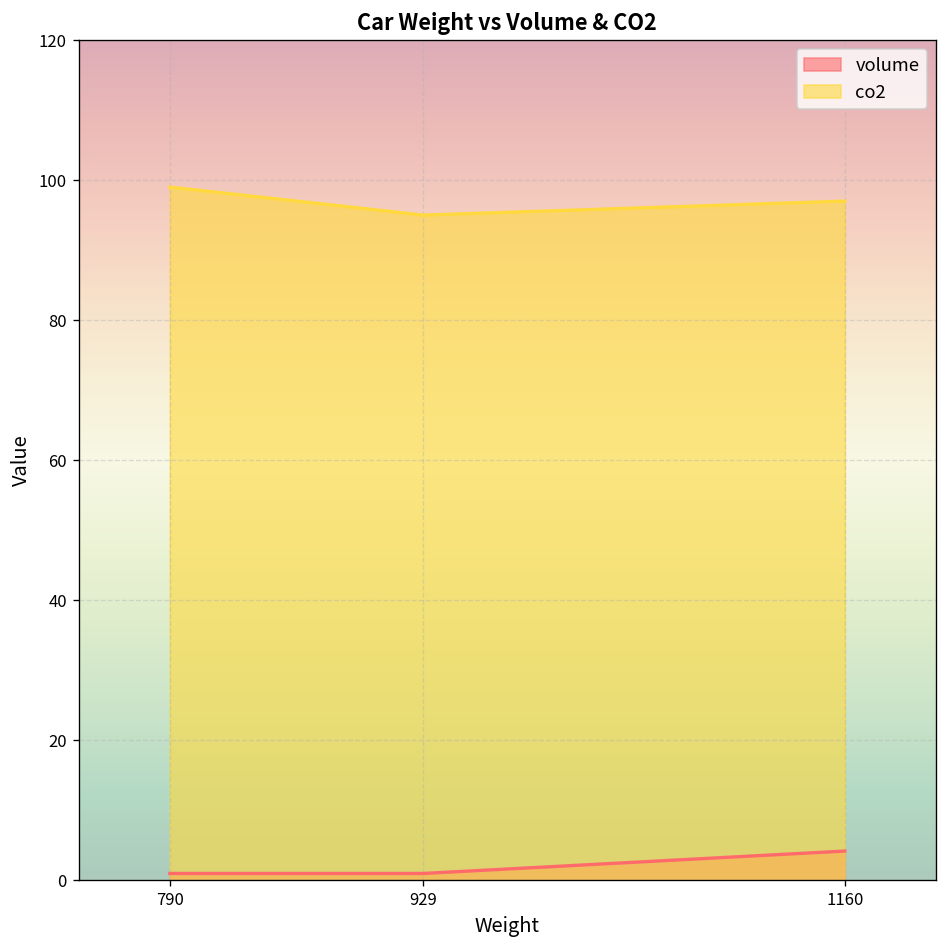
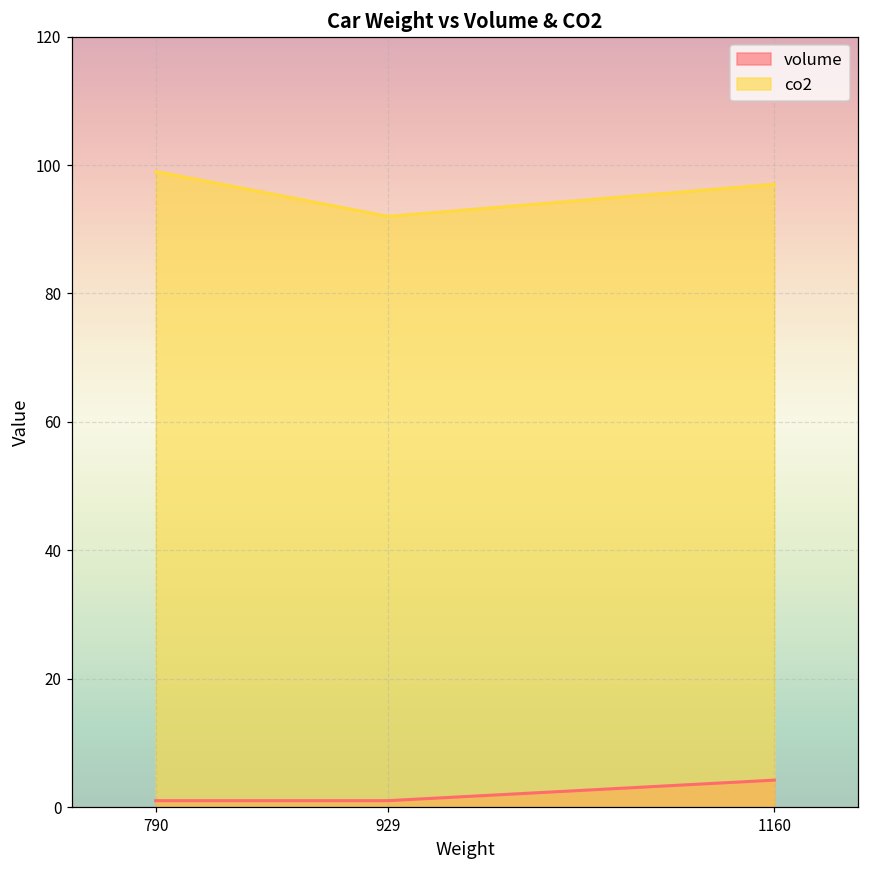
co2, 929: 95 -> 92
